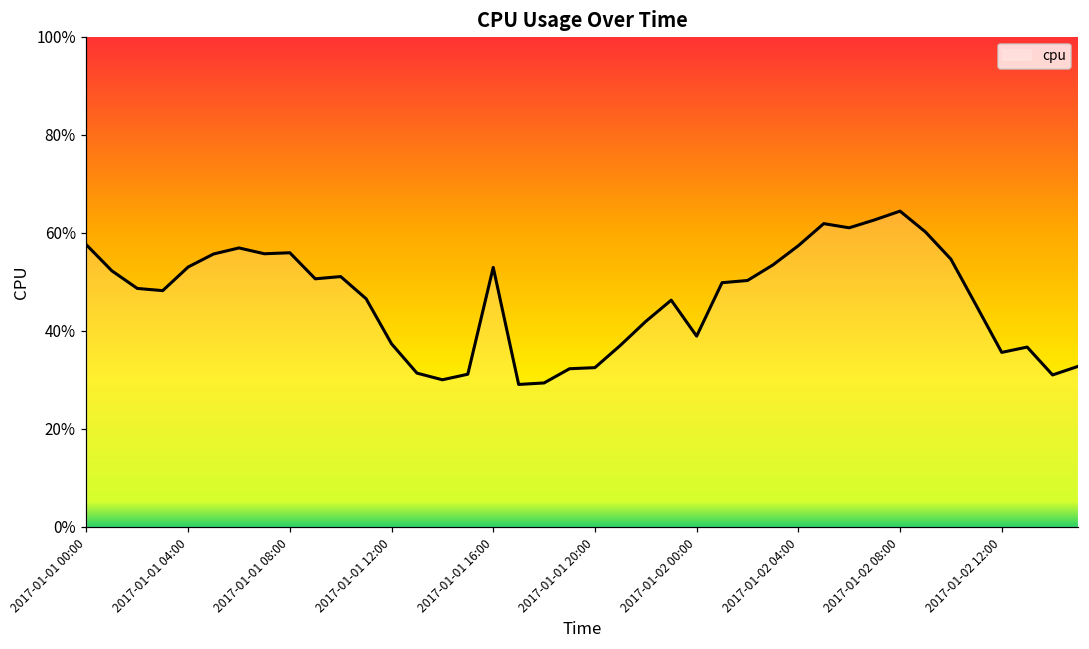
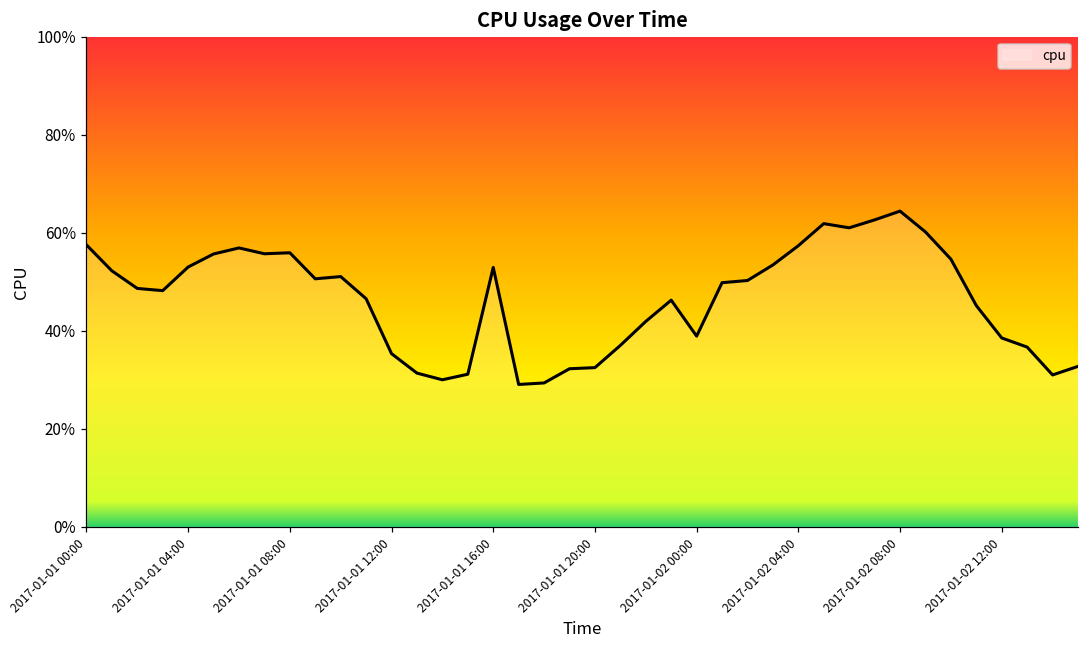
2017-01-01 12:00: 37% -> 35%
2017-01-02 12:00: 36% -> 39%
